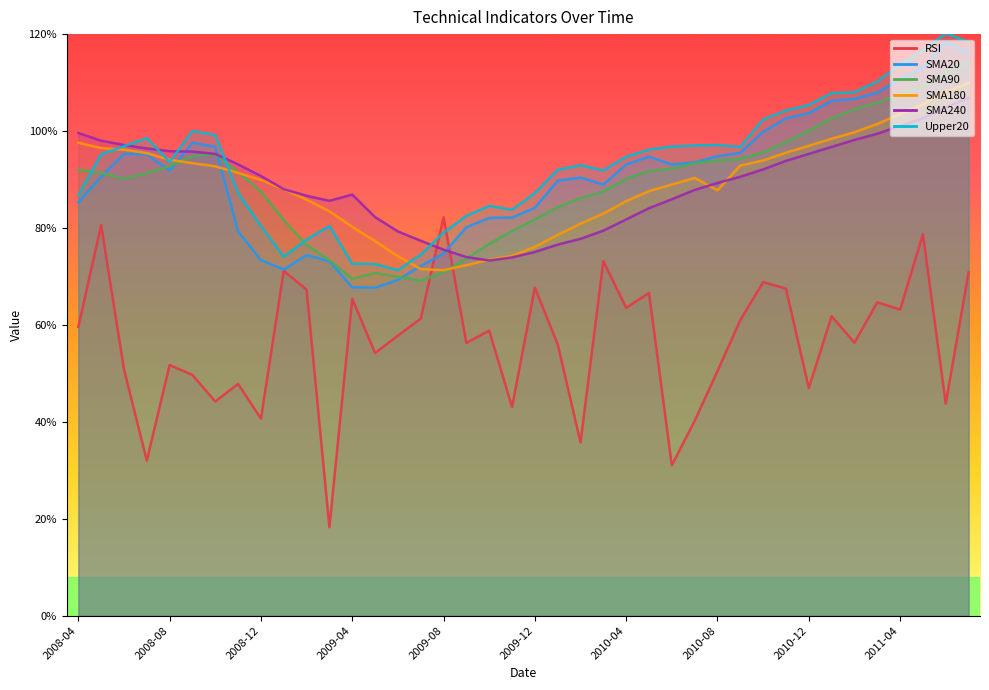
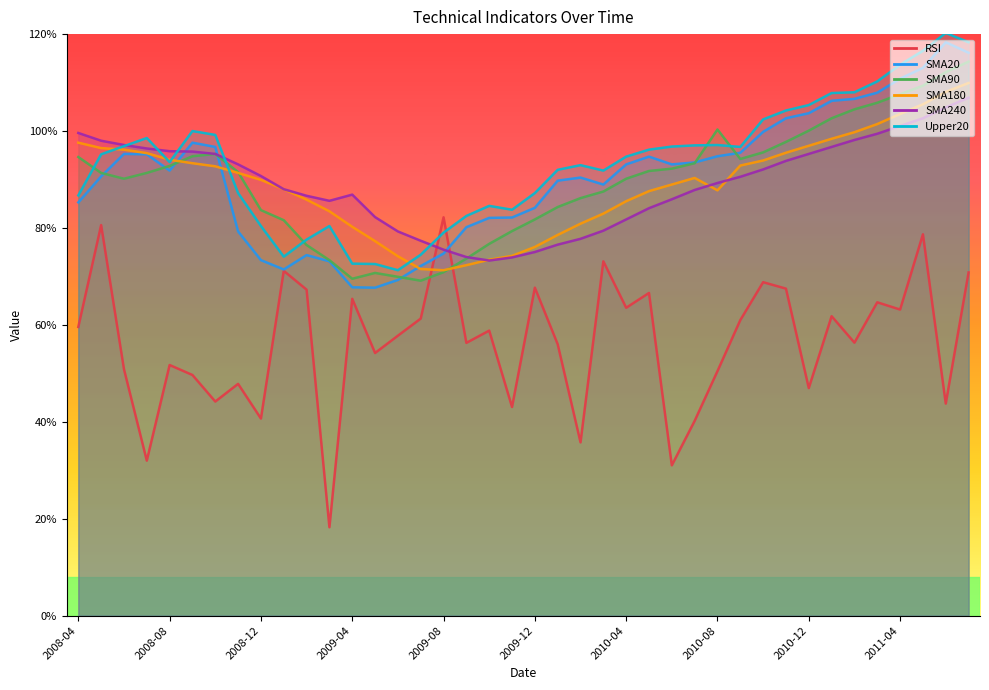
SMA90, 2008-04: 92% -> 95%
SMA90, 2008-12: 88% -> 84%
SMA90, 2010-08: 94% -> 100%
